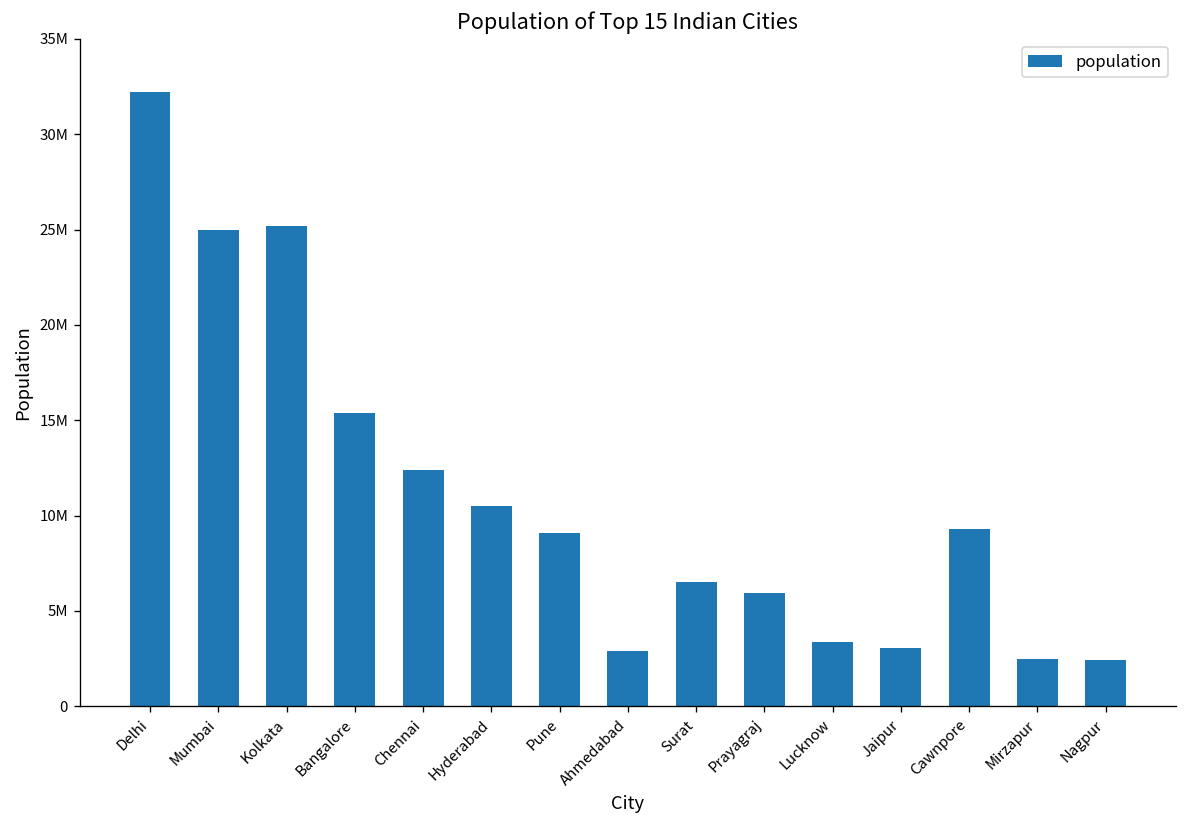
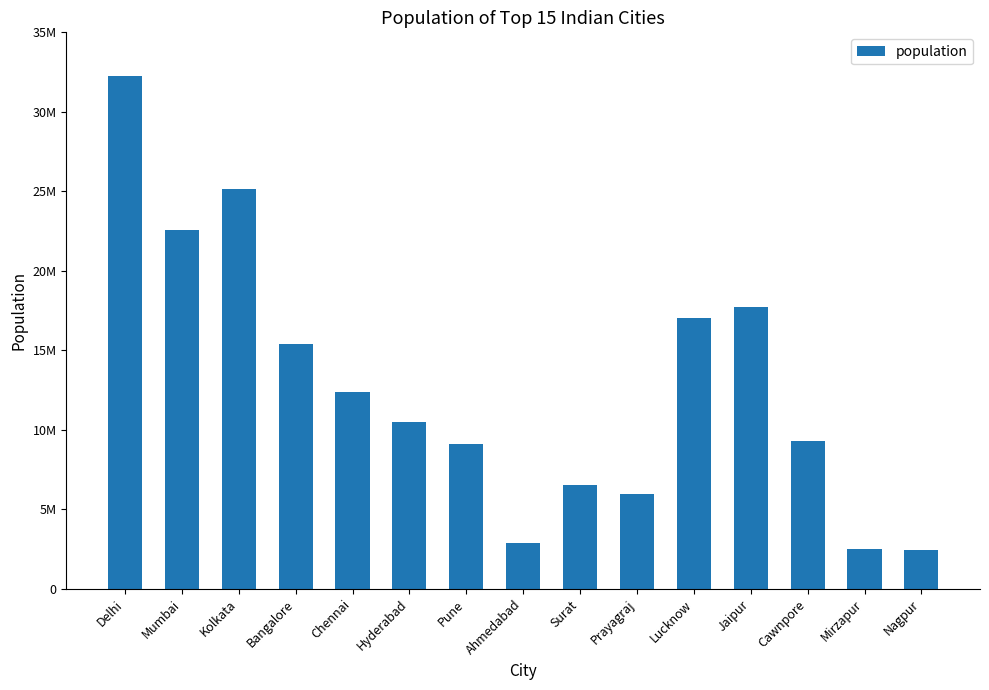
Mumbai: 25000000 -> 22600000
Lucknow: 3400000 -> 17000000
Jaipur: 3100000 -> 17700000
